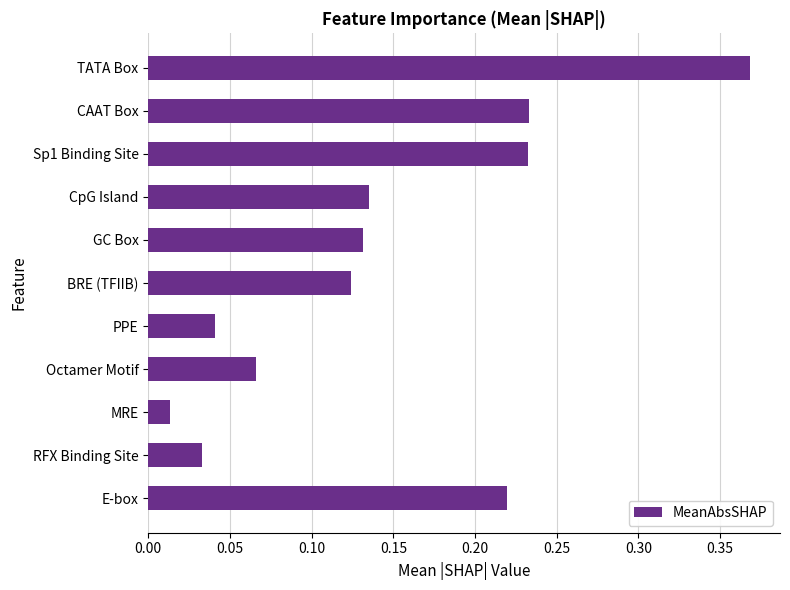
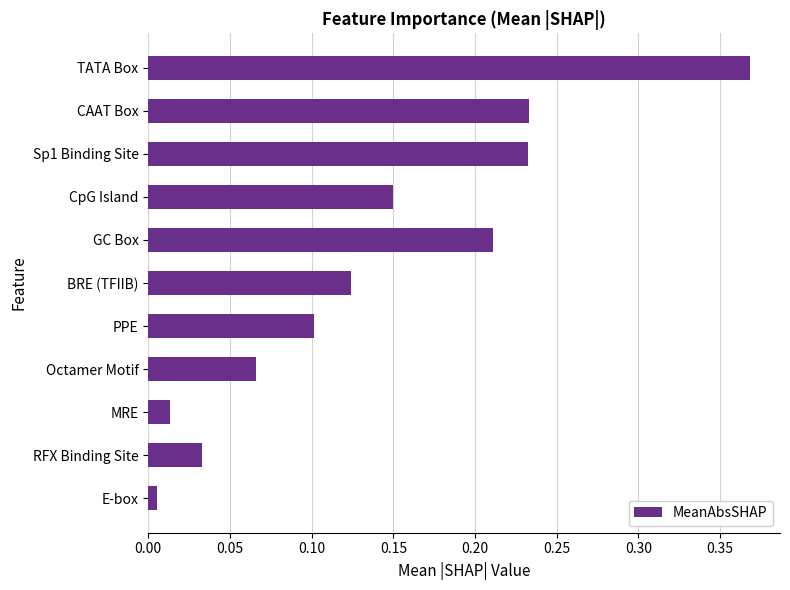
CpG Island: 0.135 -> 0.150
GC Box: 0.131 -> 0.211
PPE: 0.041 -> 0.101
E-box: 0.219 -> 0.005
